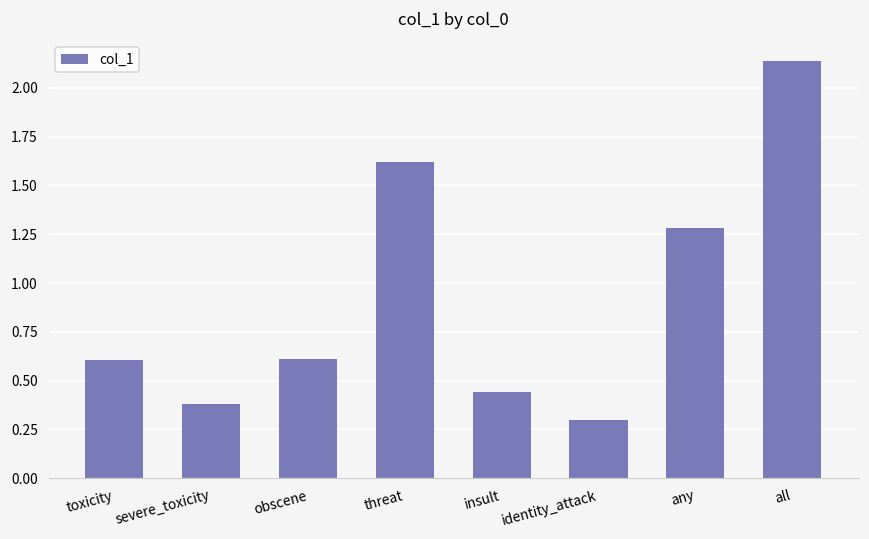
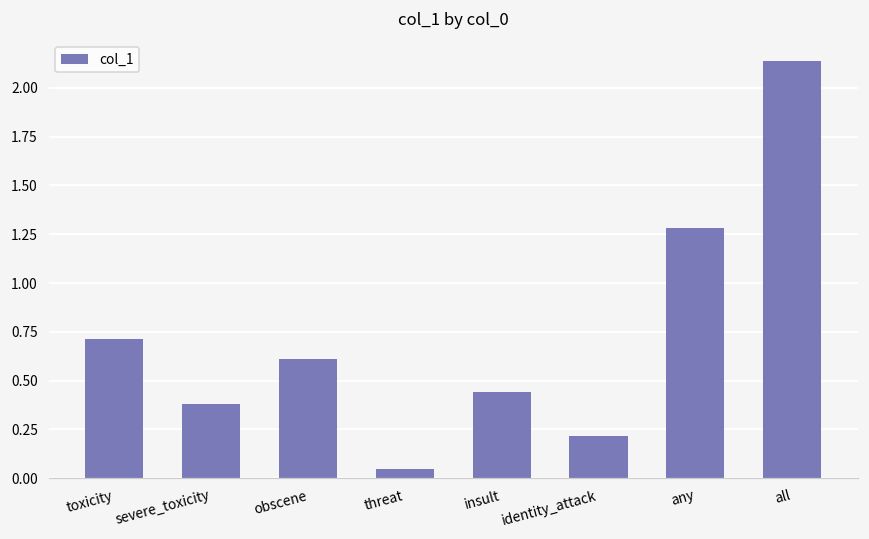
toxicity: 0.61 -> 0.71
threat: 1.62 -> 0.05
identity_attack: 0.30 -> 0.22
